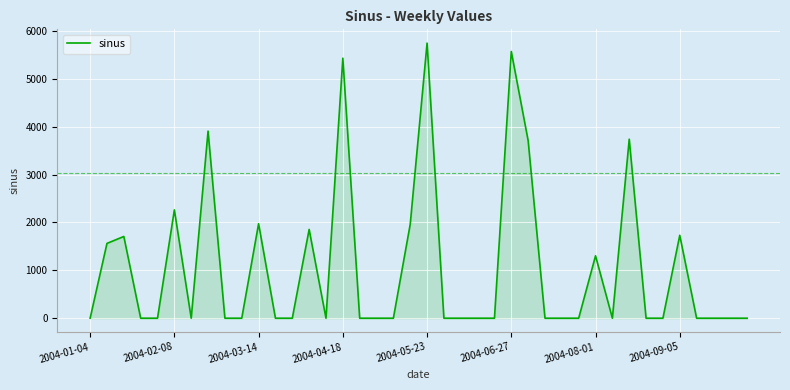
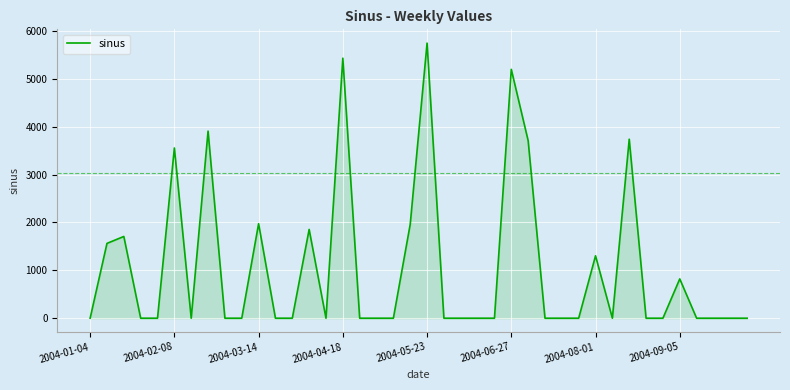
2004-02-08: 2300 -> 3600
2004-06-27: 5600 -> 5200
2004-09-05: 1700 -> 800
